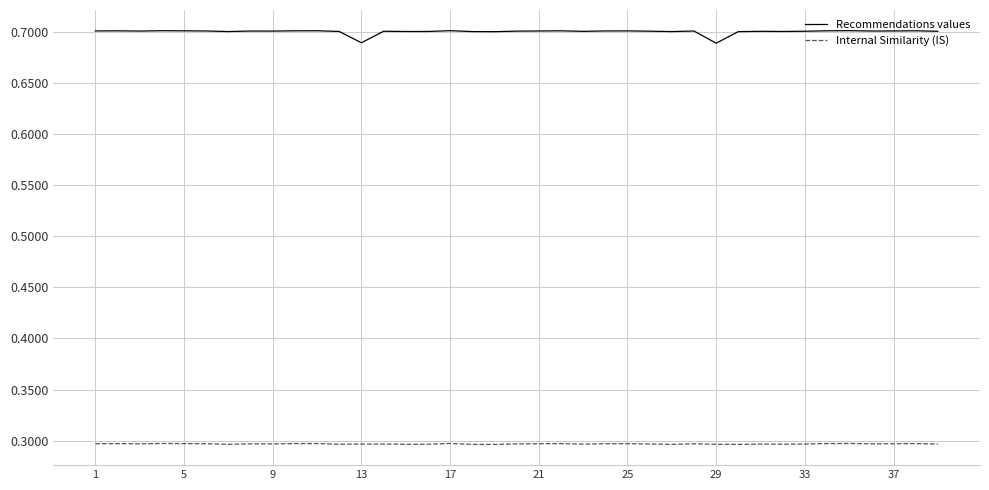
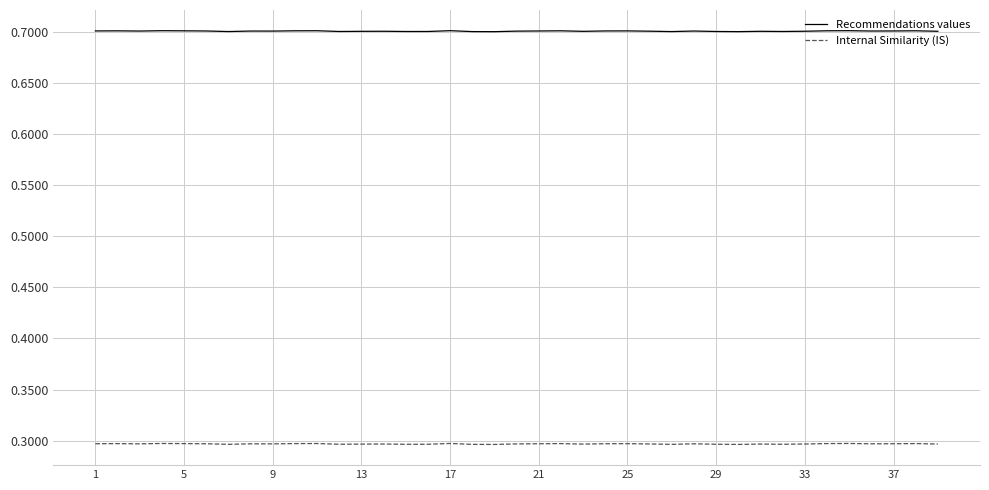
Recommendations values, 13: 0.689 -> 0.700
Recommendations values, 29: 0.689 -> 0.700
